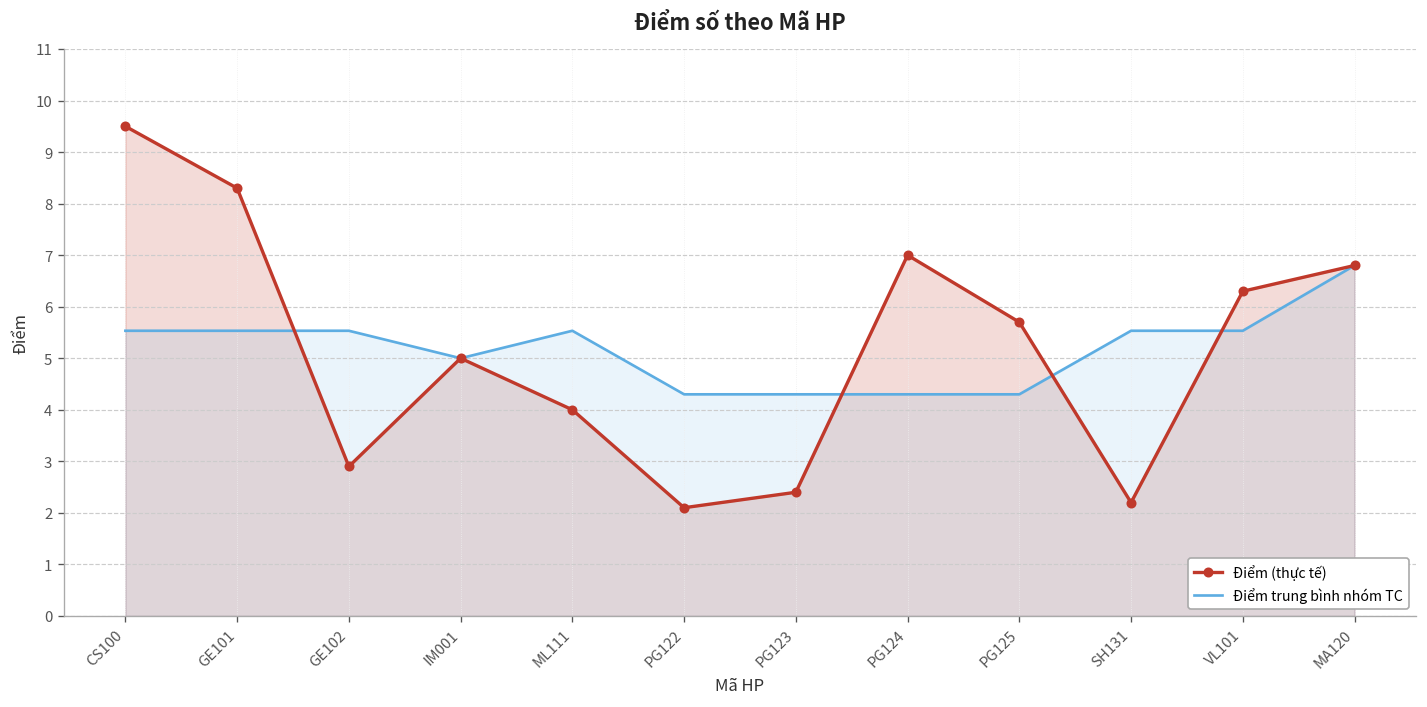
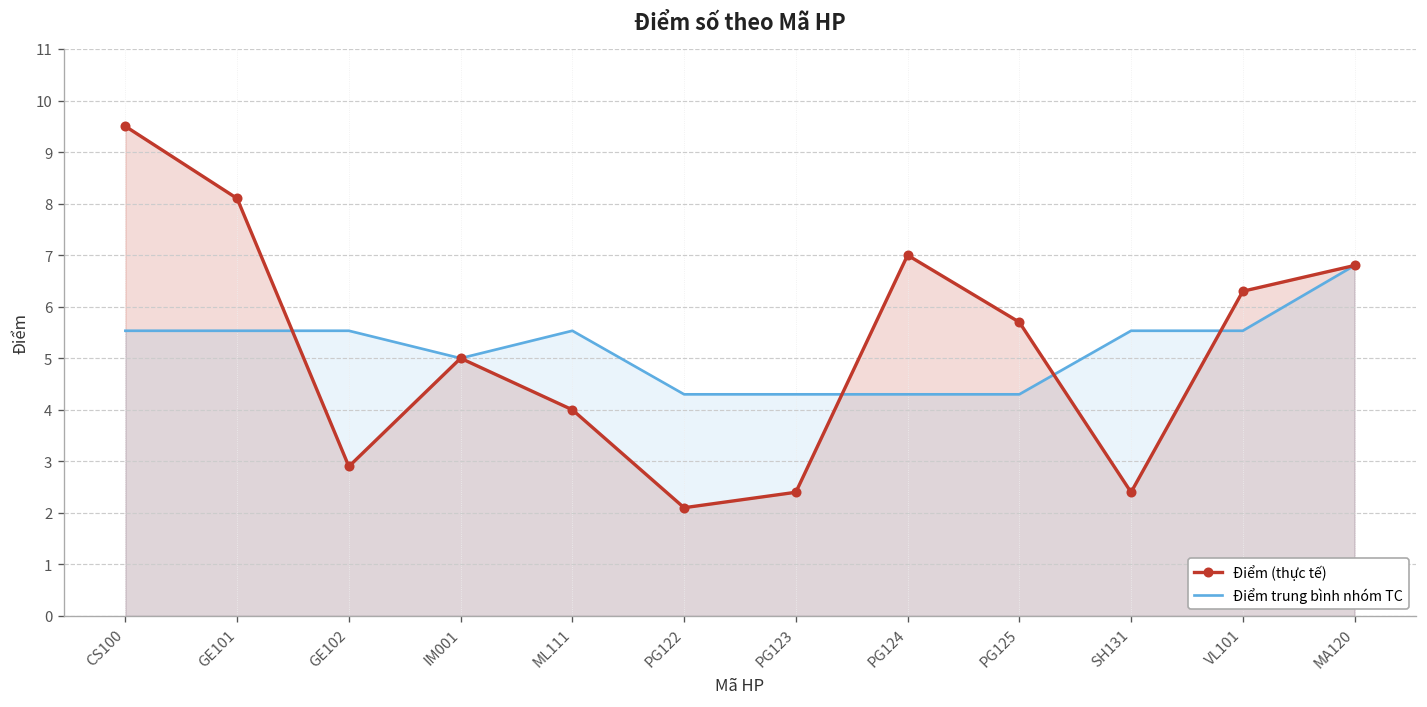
Điểm (thực tế), GE101: 8.3 -> 8.1
Điểm (thực tế), SH131: 2.2 -> 2.4
